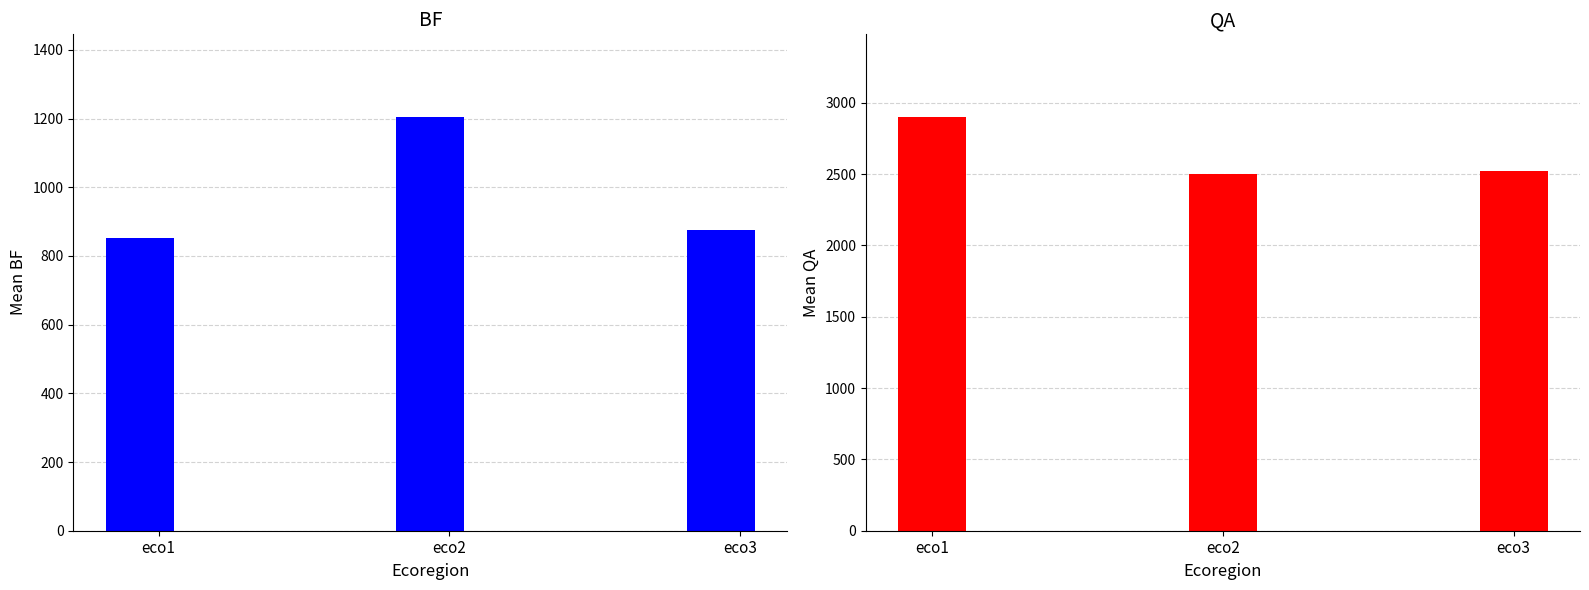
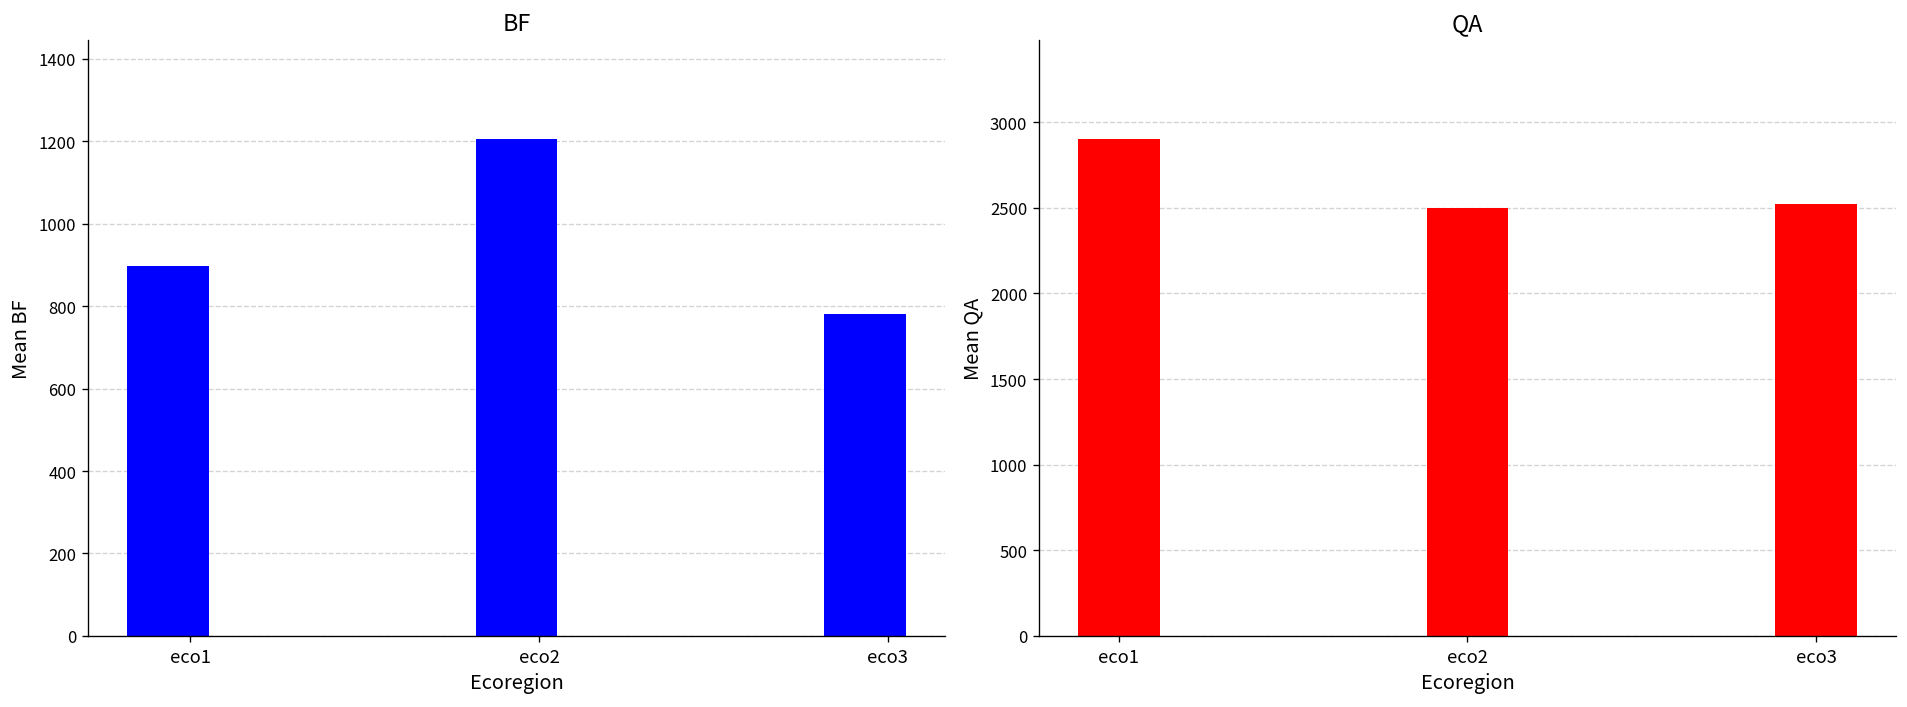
BF, eco1: 850 -> 900
BF, eco3: 870 -> 780
